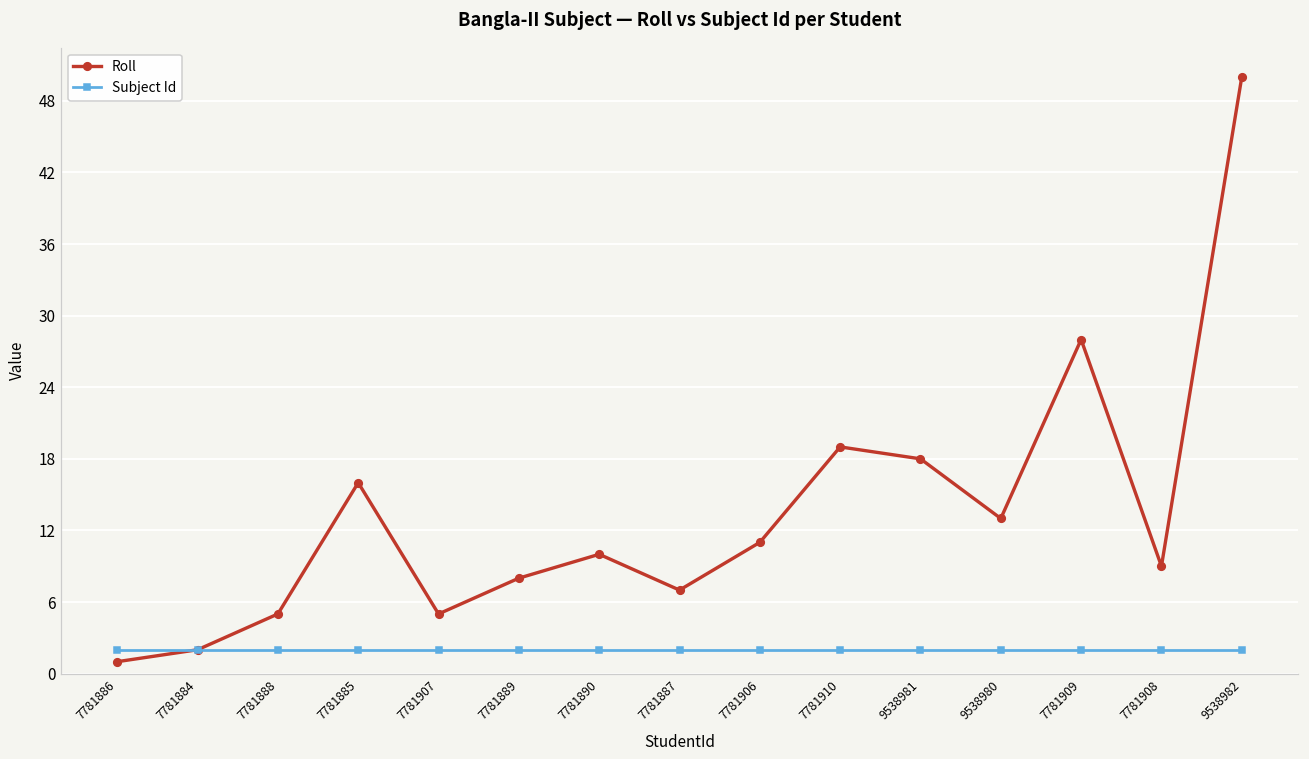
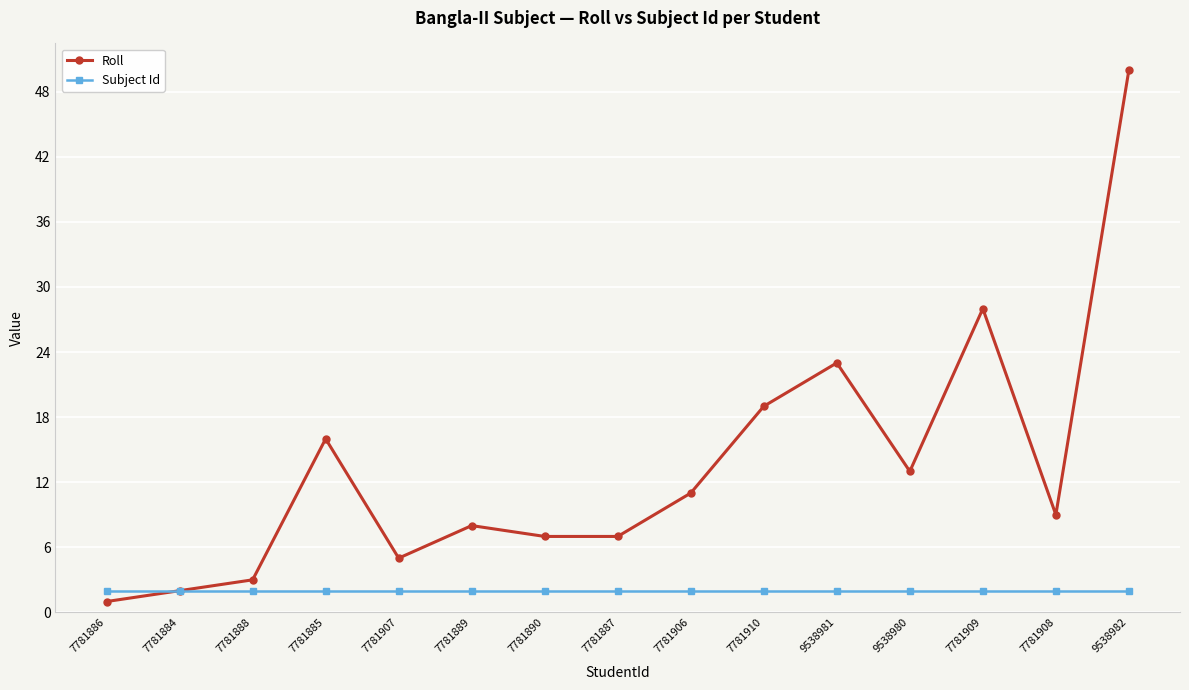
Roll, 7781888: 5 -> 3
Roll, 7781890: 10 -> 7
Roll, 9538981: 18 -> 23
